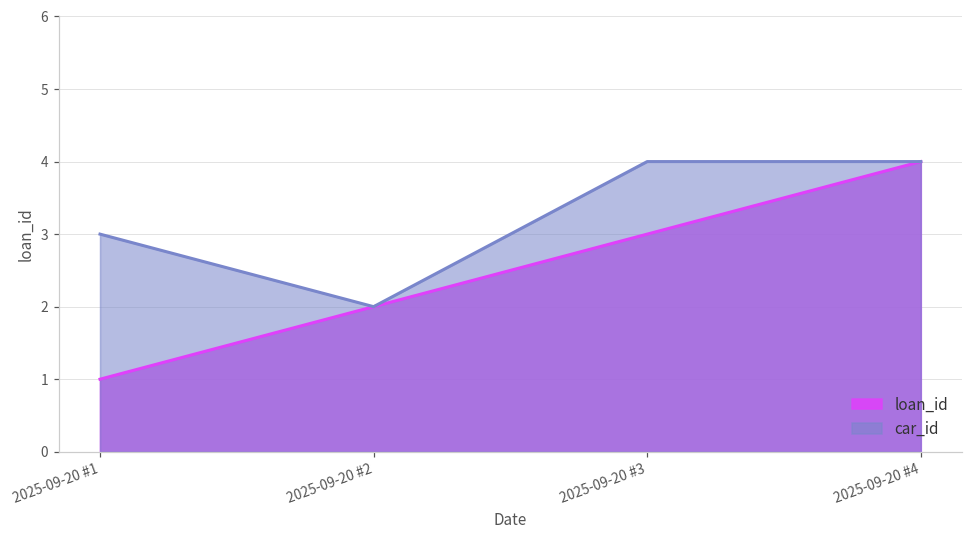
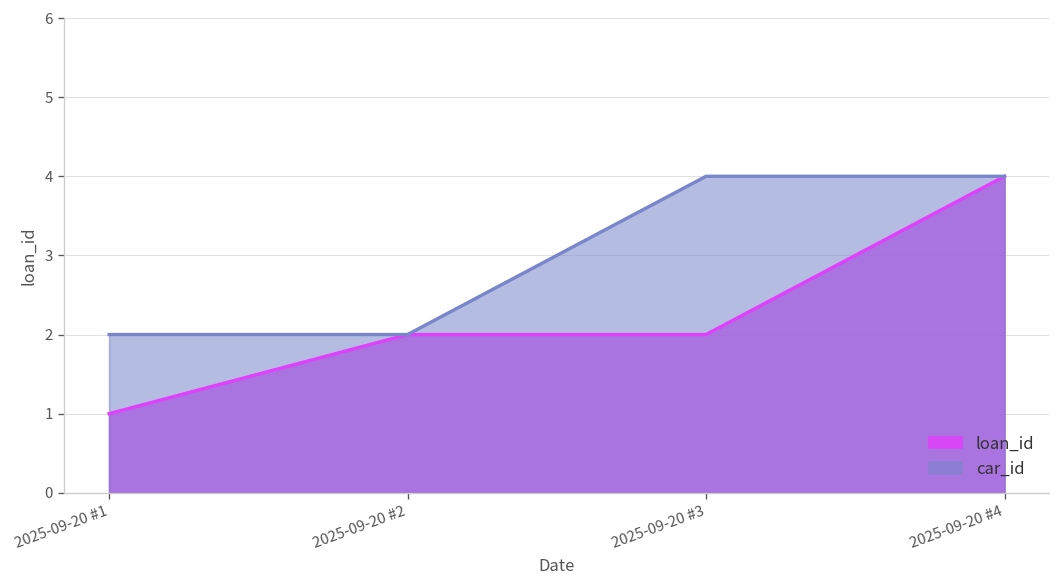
car_id, 2025-09-20 #1: 3 -> 2
loan_id, 2025-09-20 #3: 3 -> 2
